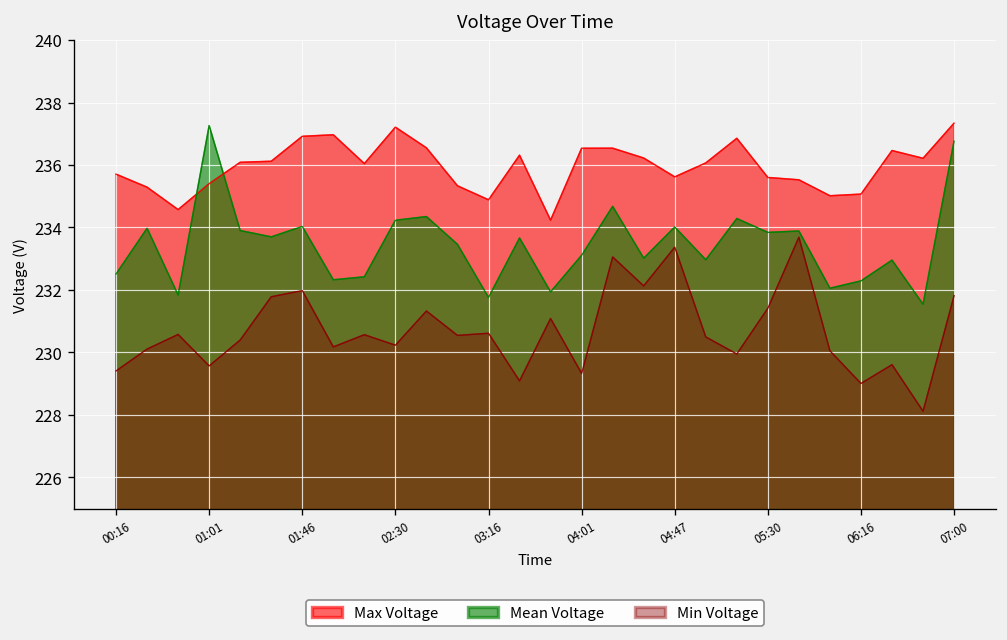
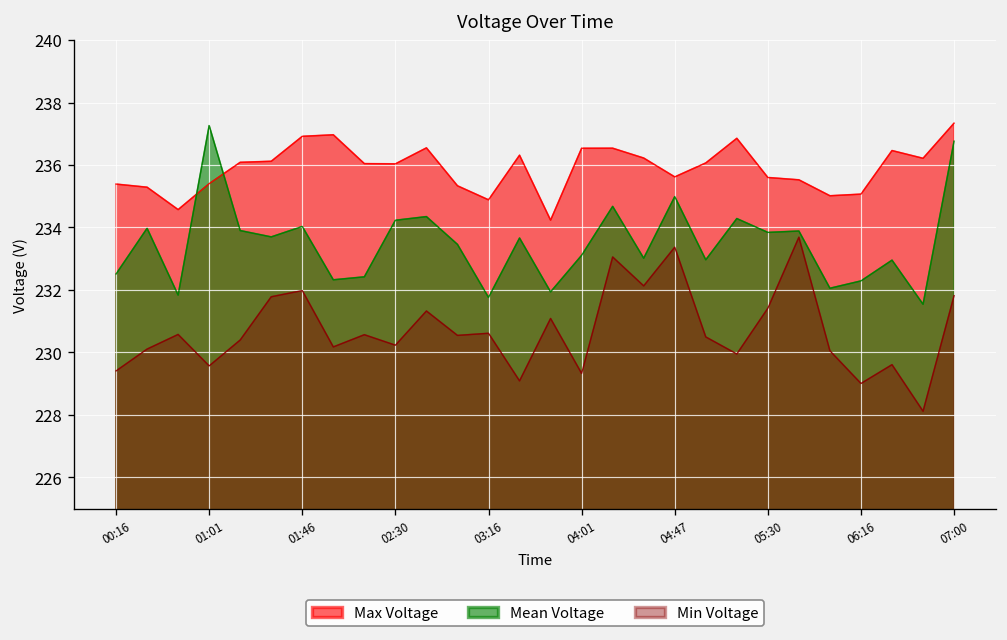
Max Voltage, 00:16: 235.7 -> 235.4
Max Voltage, 02:30: 237.2 -> 236.0
Mean Voltage, 04:47: 234.0 -> 235.0
